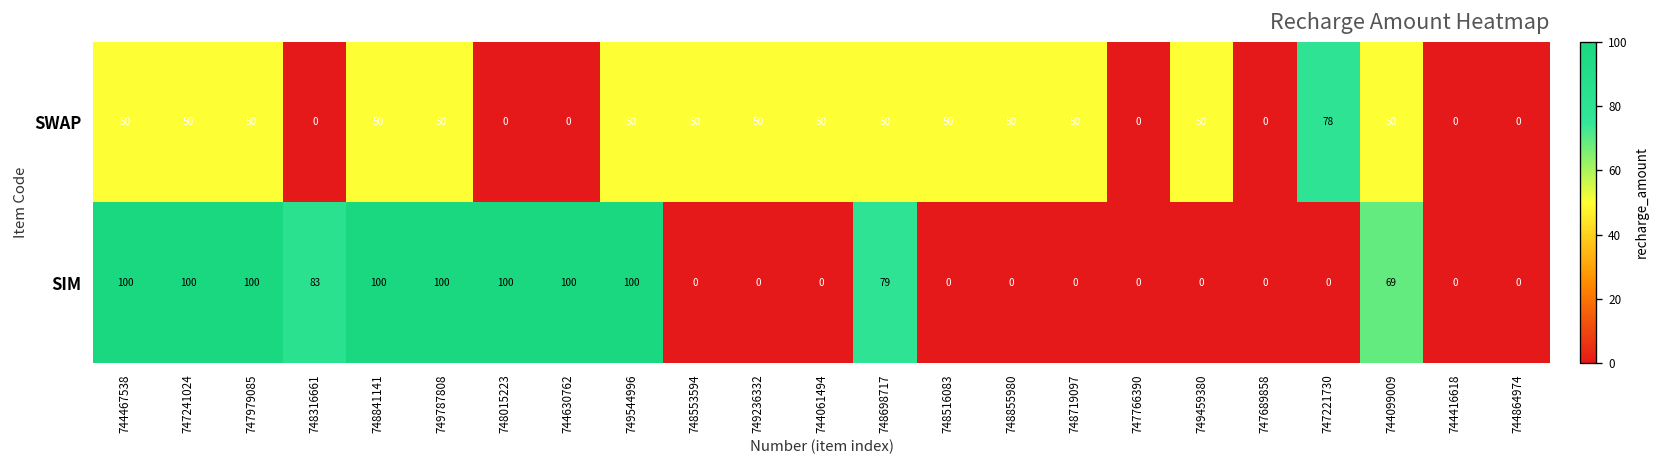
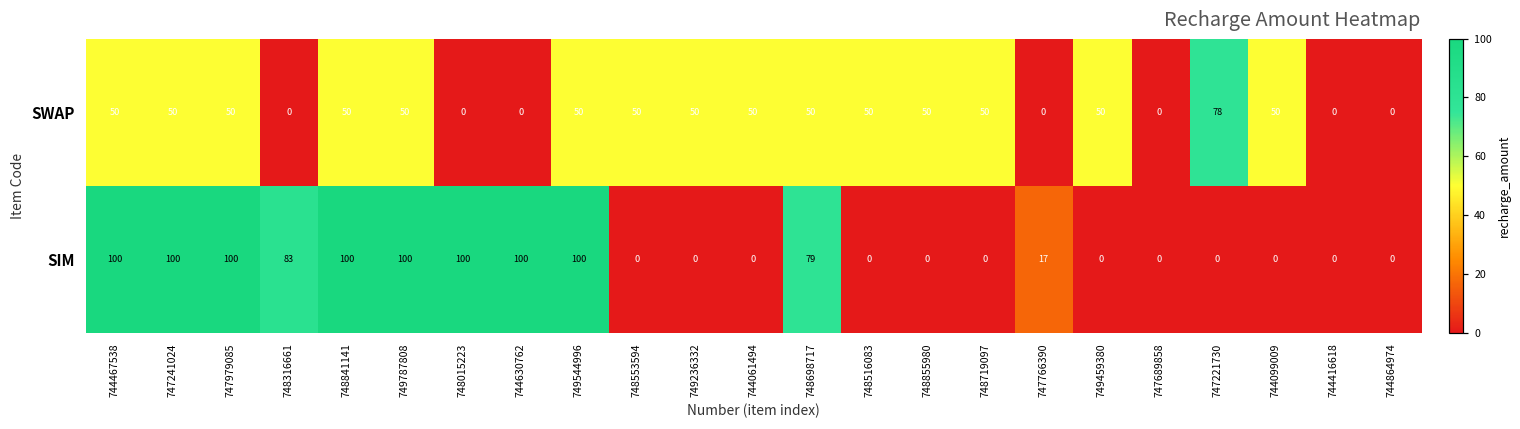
SIM, 747766390: 0 -> 17
SIM, 744099009: 69 -> 0
